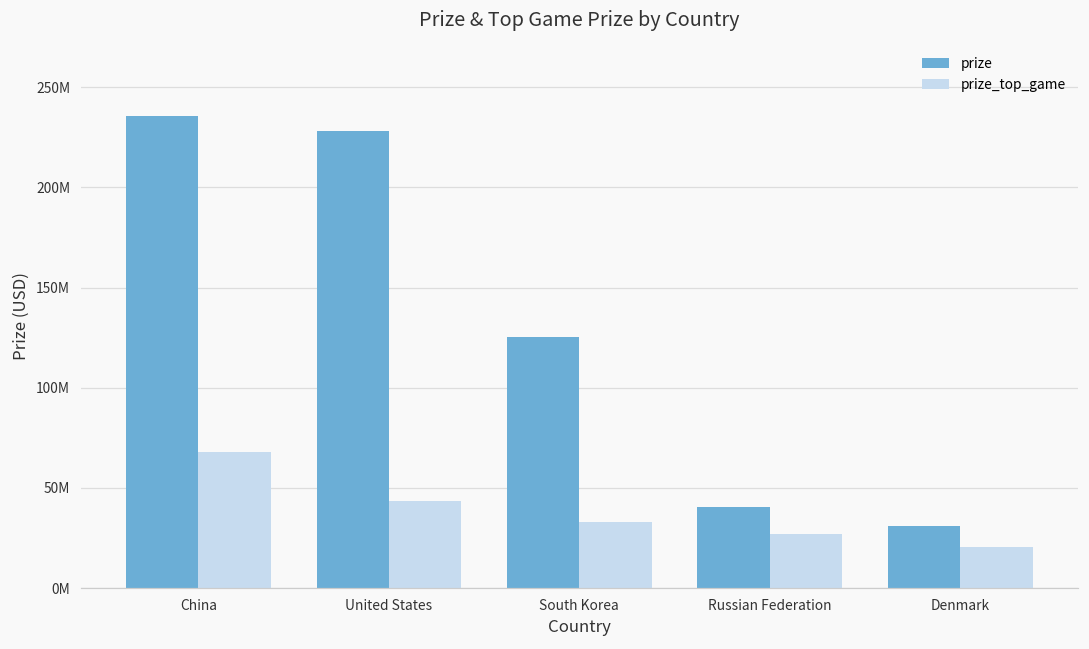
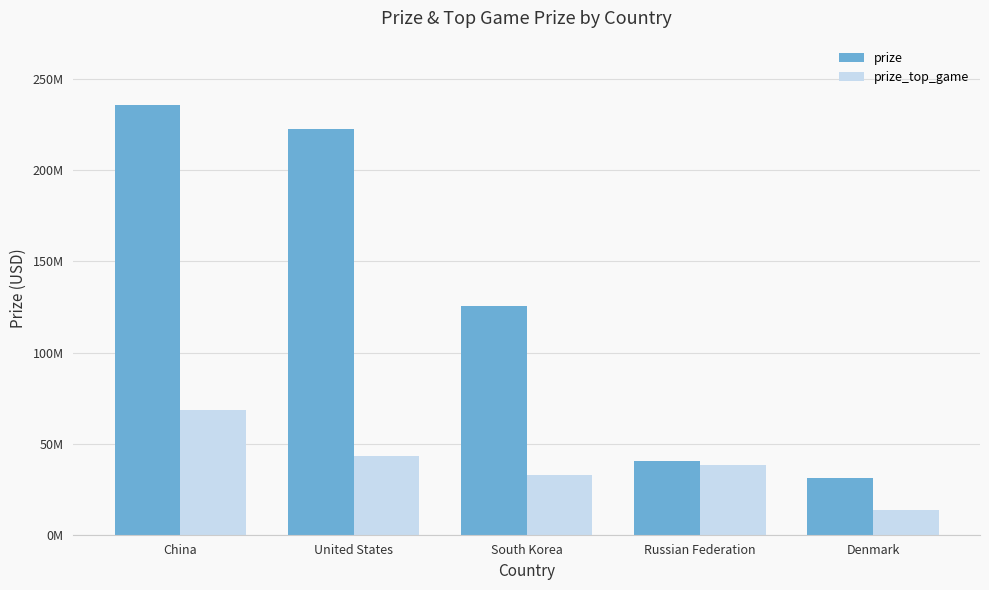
prize, United States: 228000000 -> 223000000
prize_top_game, Russian Federation: 27000000 -> 38000000
prize_top_game, Denmark: 20000000 -> 14000000
